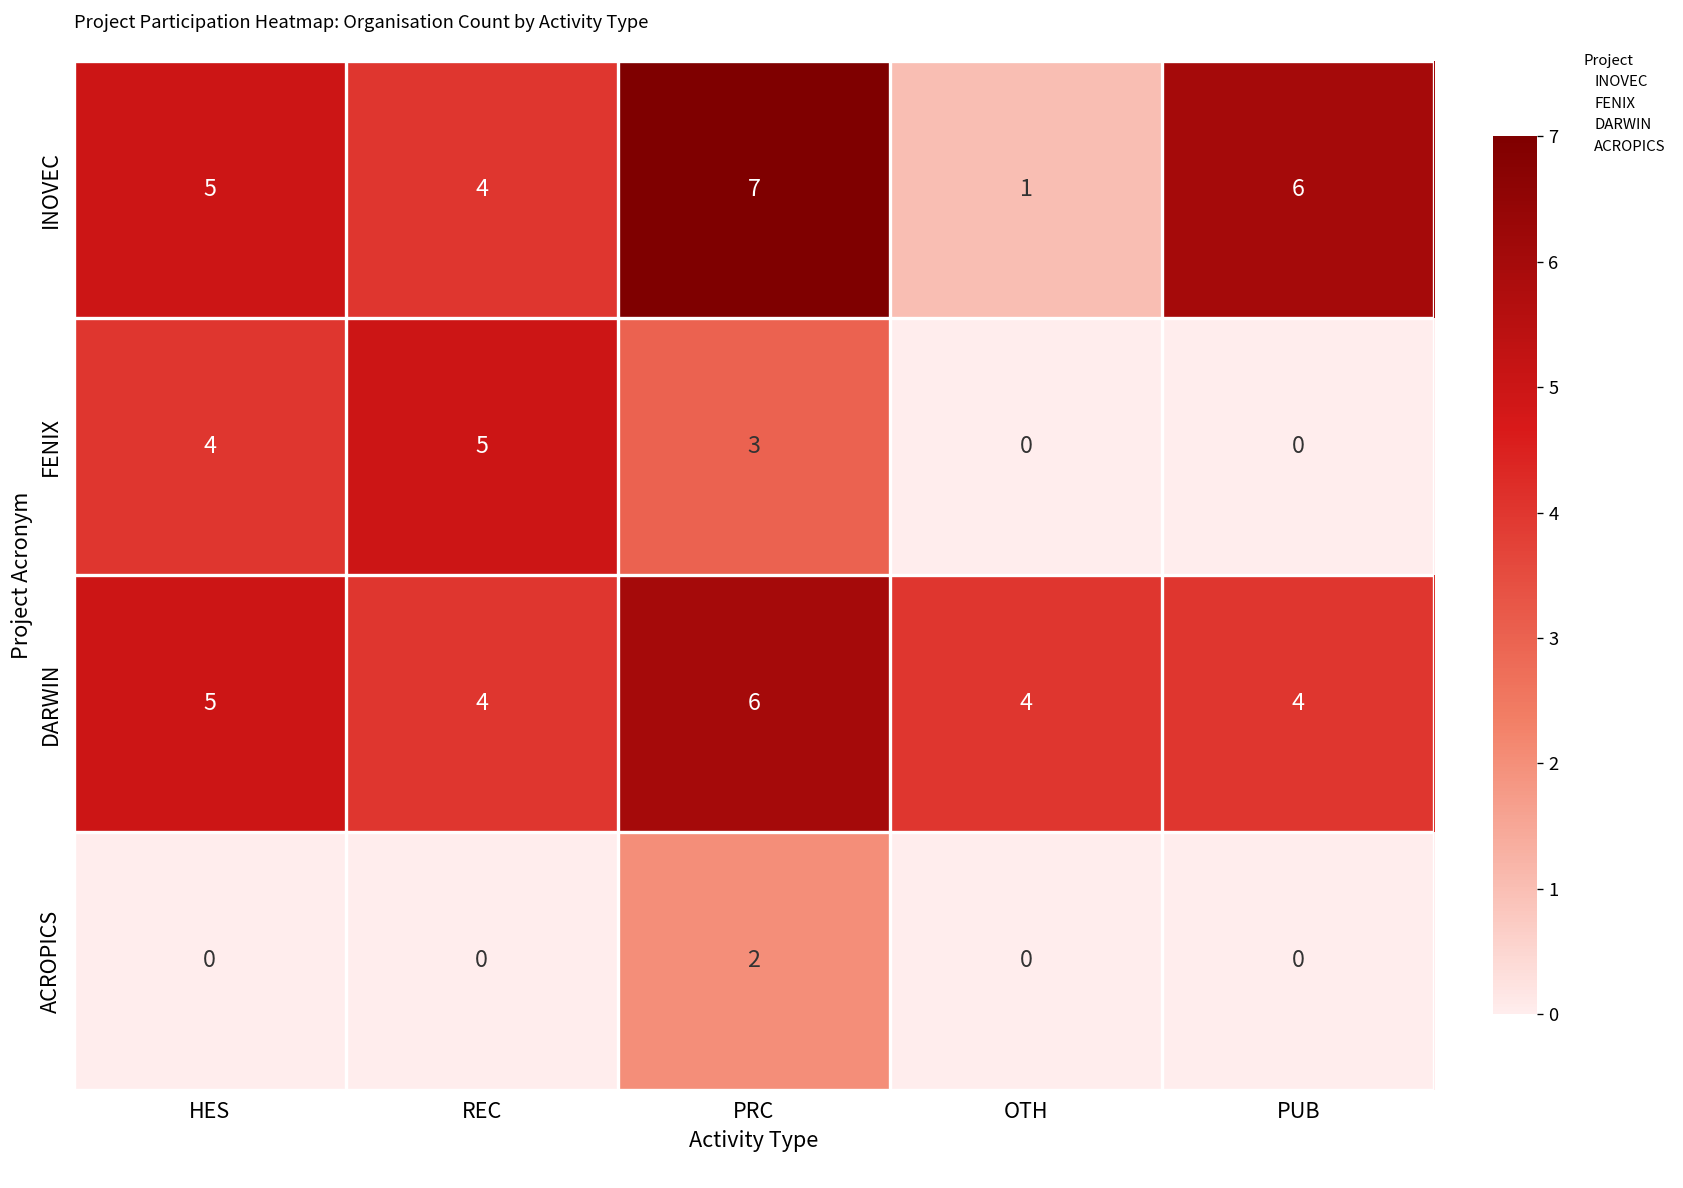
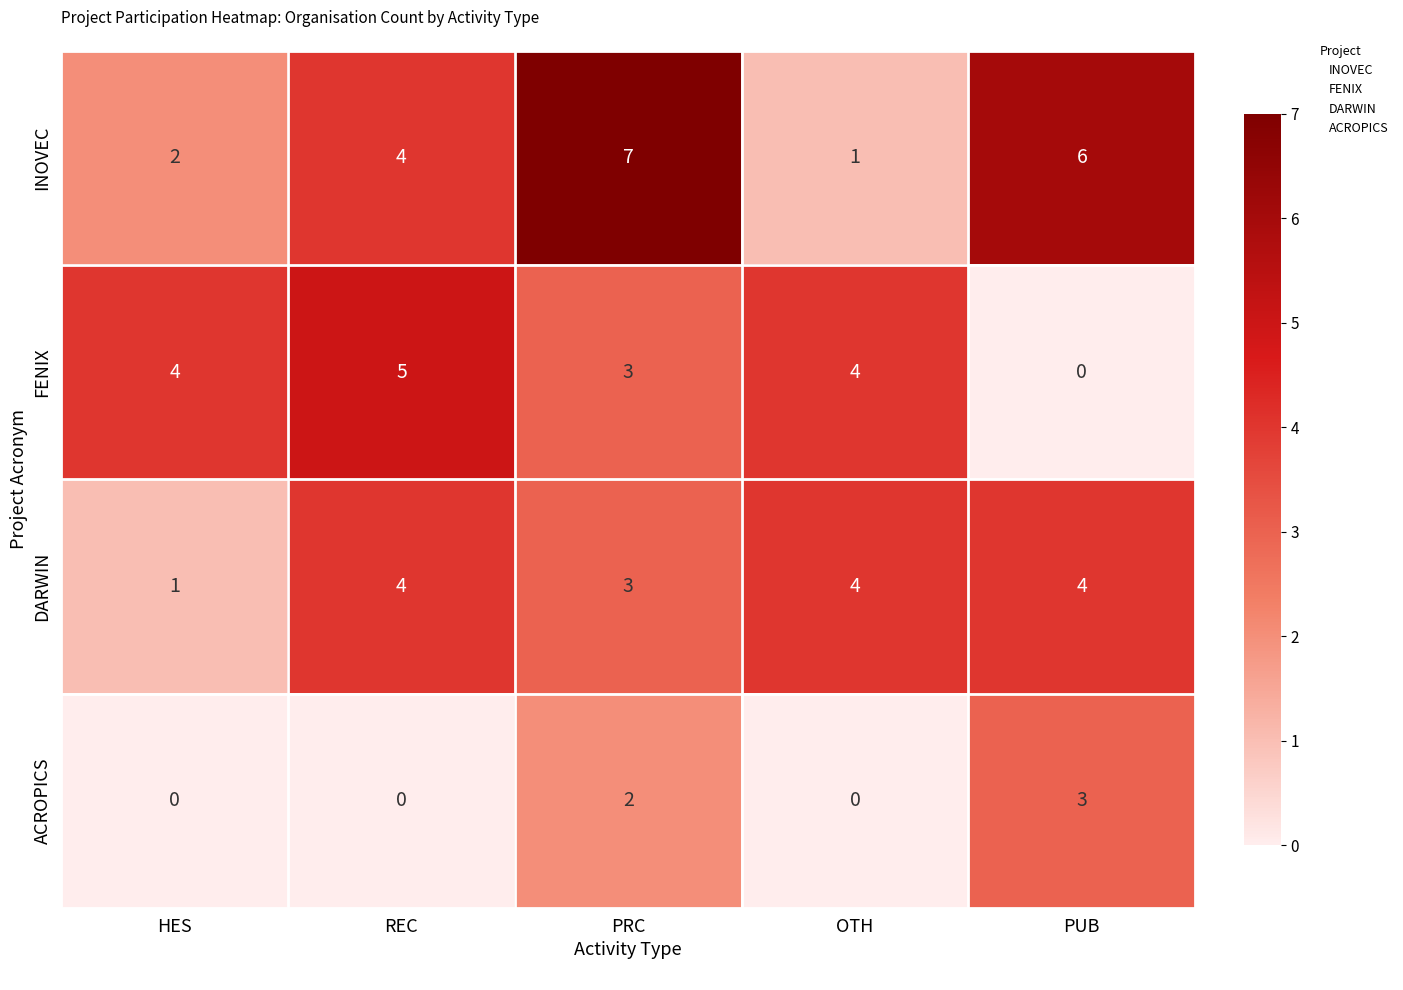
INOVEC, HES: 5 -> 2
FENIX, OTH: 0 -> 4
DARWIN, HES: 5 -> 1
DARWIN, PRC: 6 -> 3
ACROPICS, PUB: 0 -> 3
